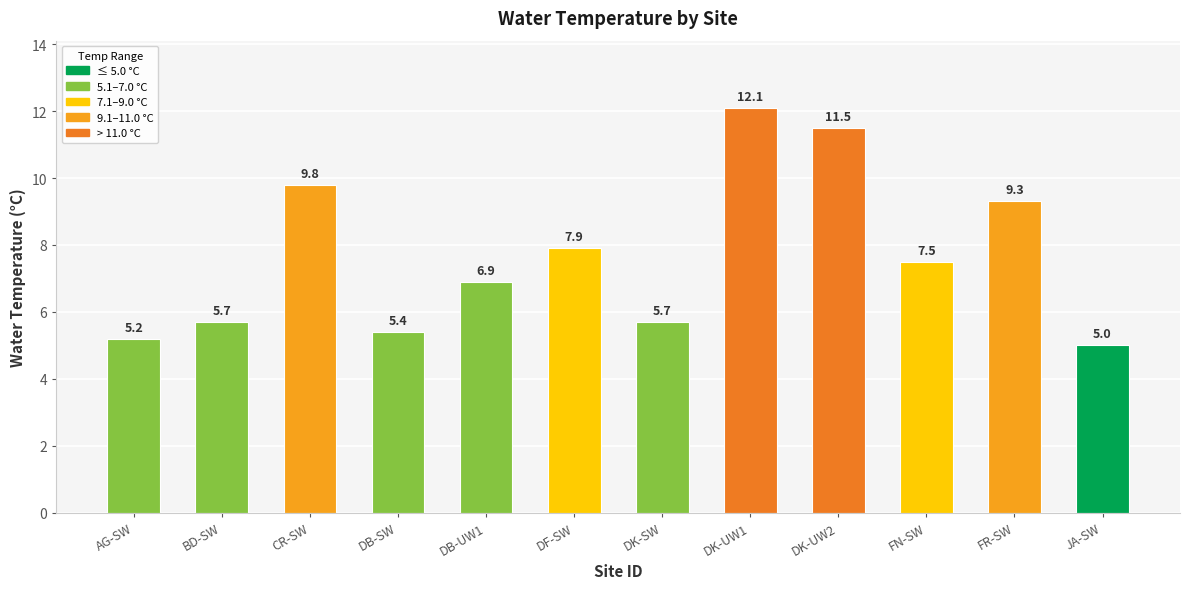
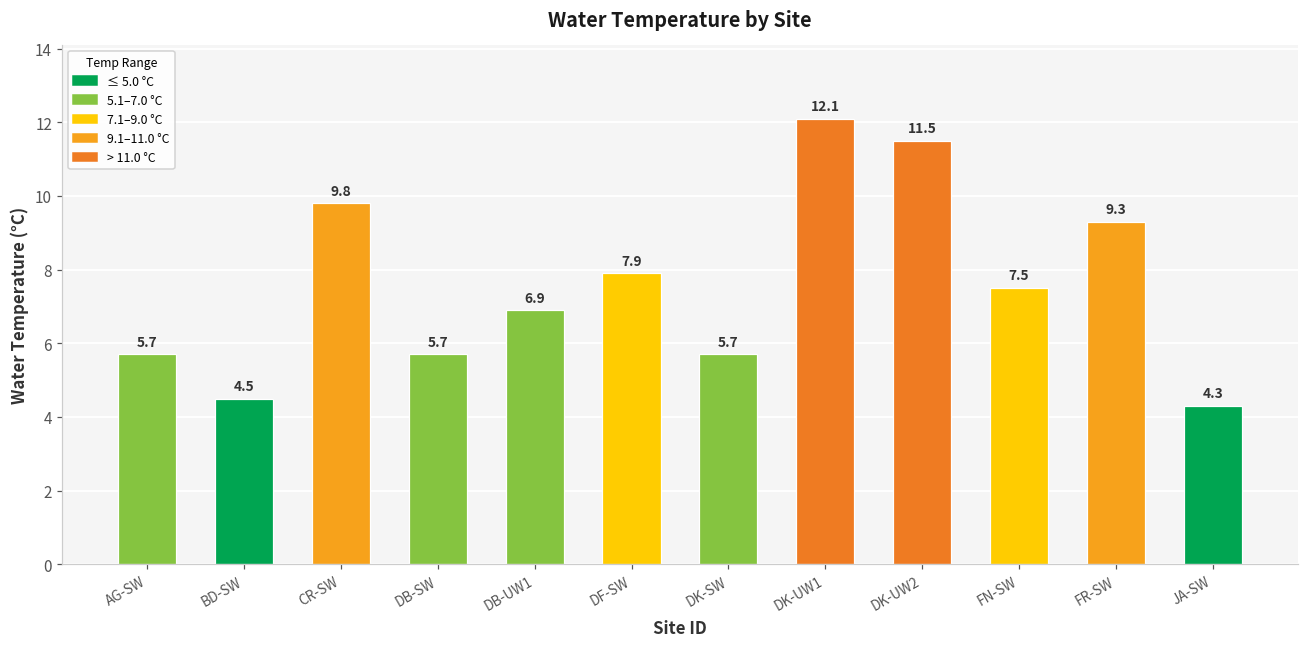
AG-SW: 5.2 -> 5.7
BD-SW: 5.7 -> 4.5
DB-SW: 5.4 -> 5.7
JA-SW: 5.0 -> 4.3
